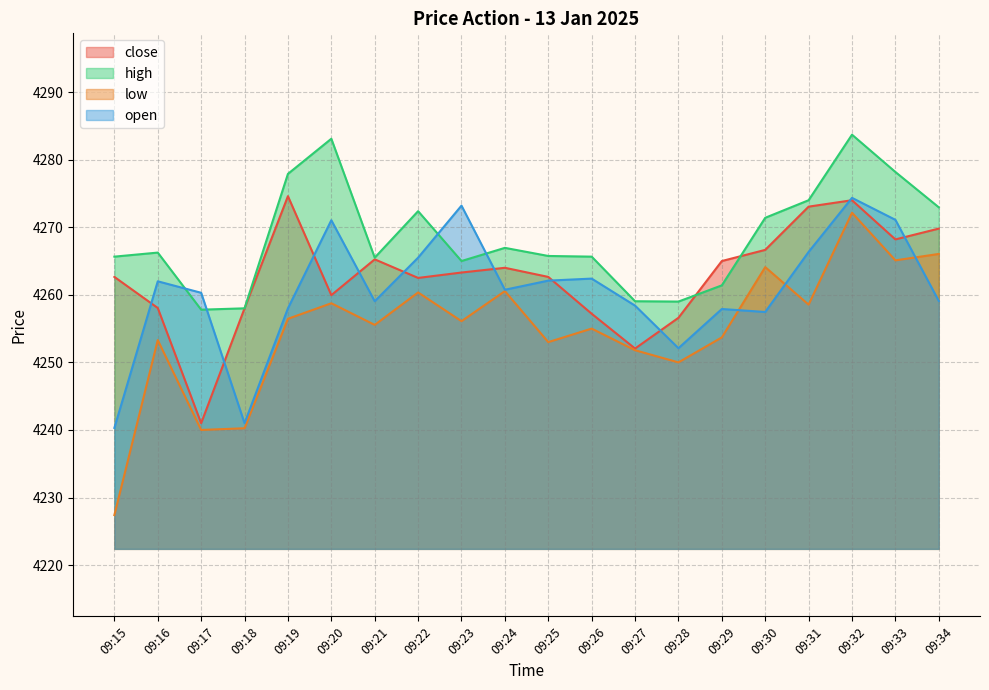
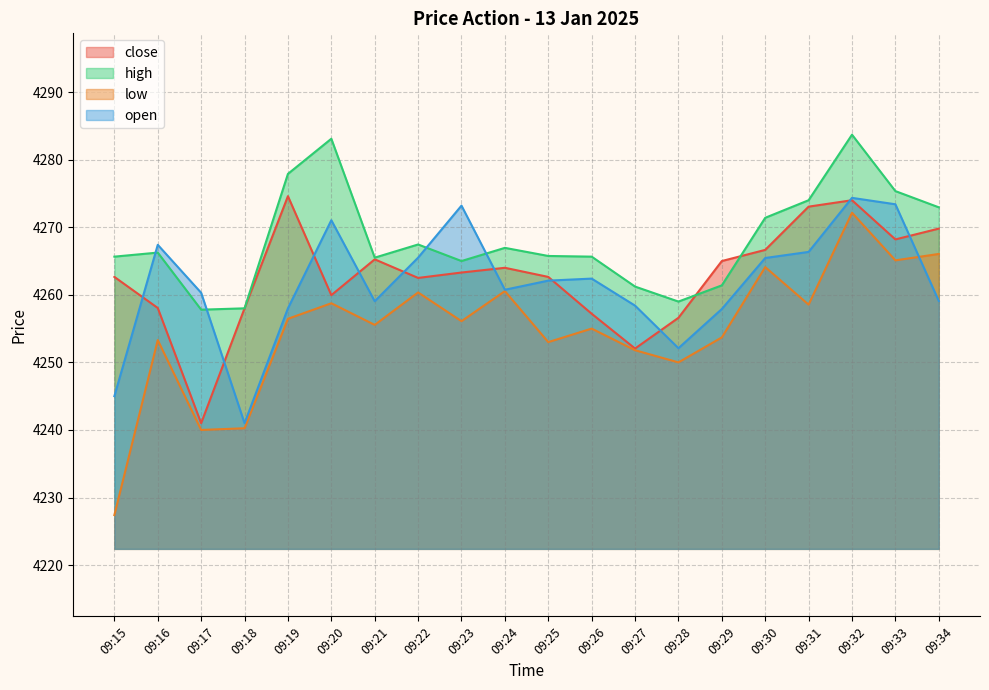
open, 09:15: 4240 -> 4245
open, 09:16: 4262 -> 4267
high, 09:22: 4272 -> 4267
high, 09:27: 4259 -> 4261
open, 09:30: 4257 -> 4265
high, 09:33: 4278 -> 4275
open, 09:33: 4271 -> 4273
